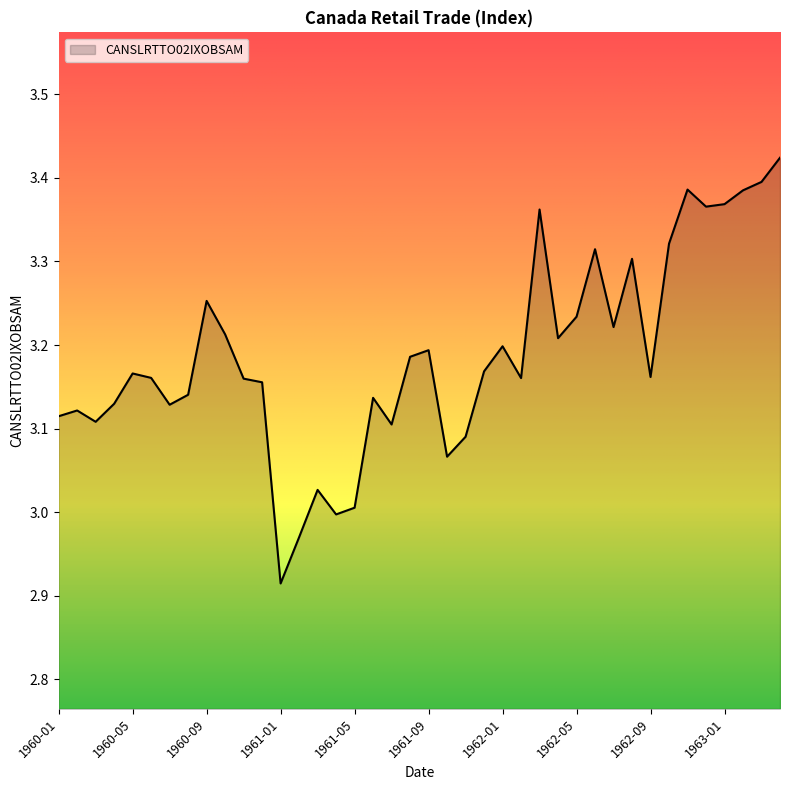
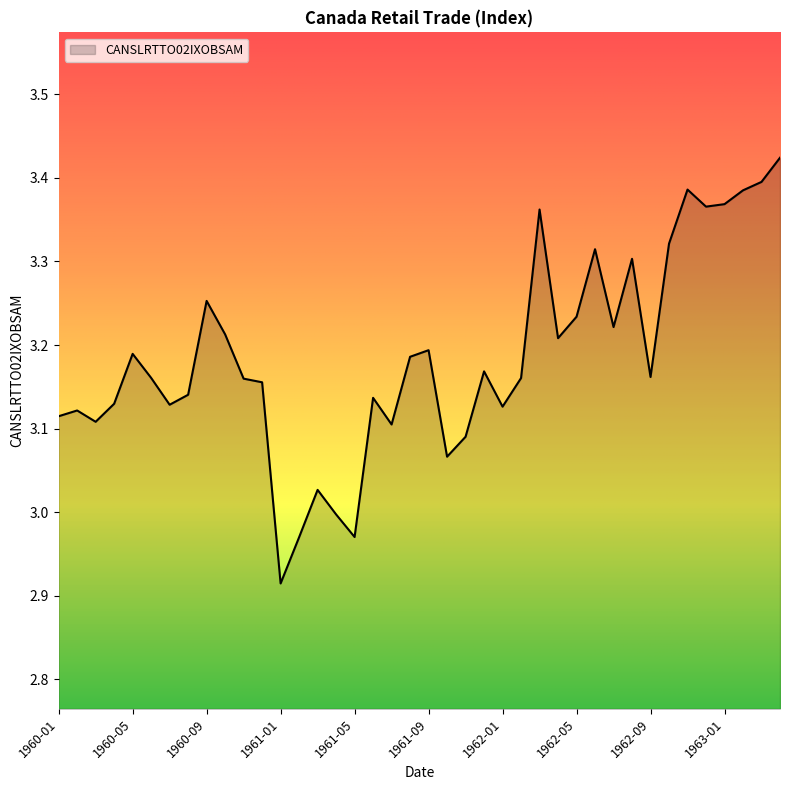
1960-05: 3.17 -> 3.19
1961-05: 3.01 -> 2.97
1962-01: 3.20 -> 3.13
